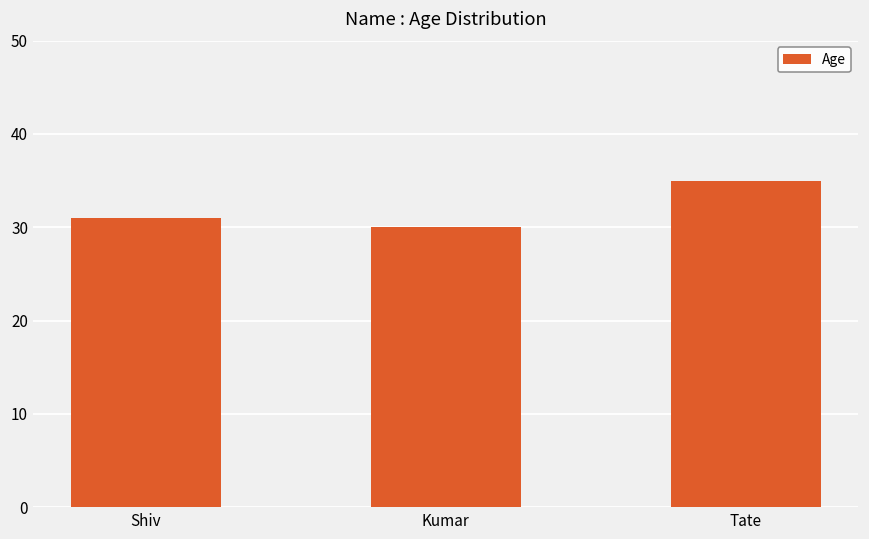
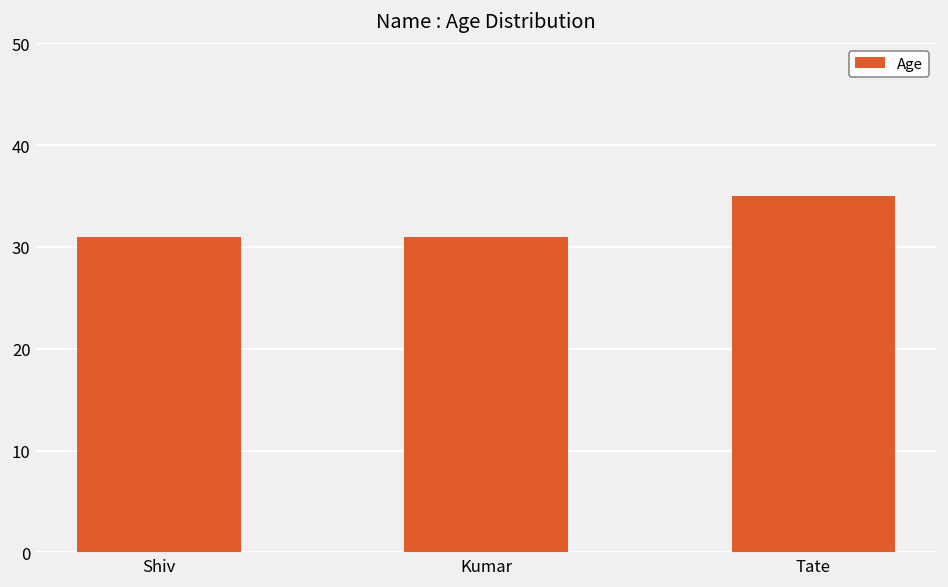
Kumar: 30 -> 31
